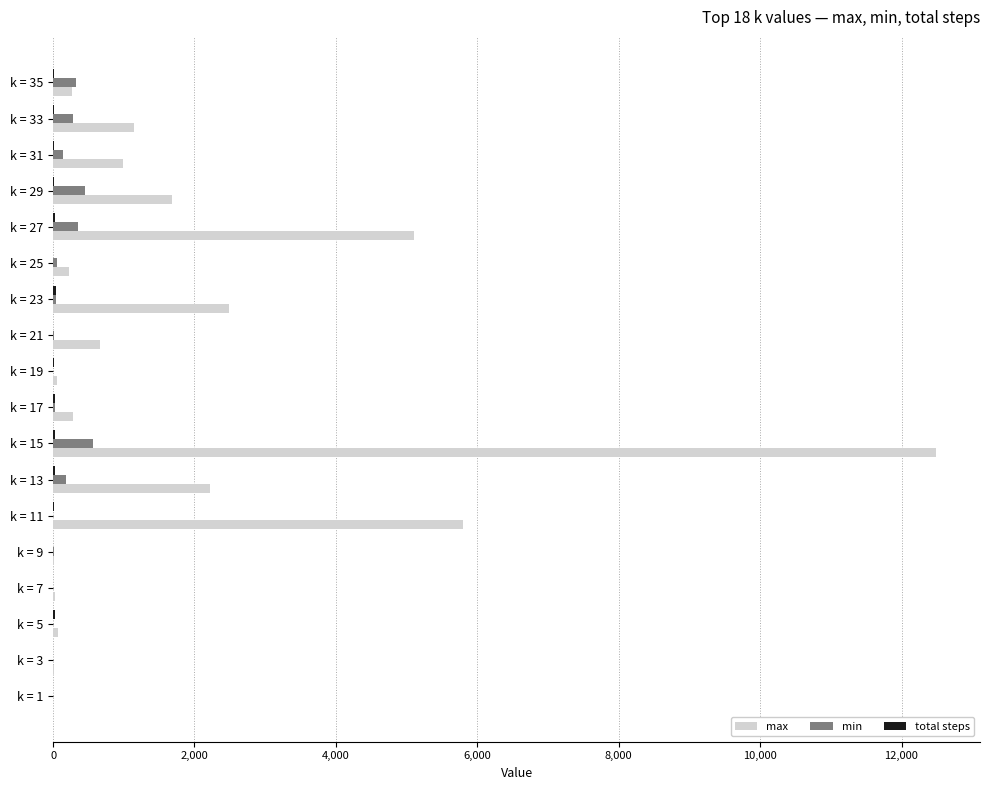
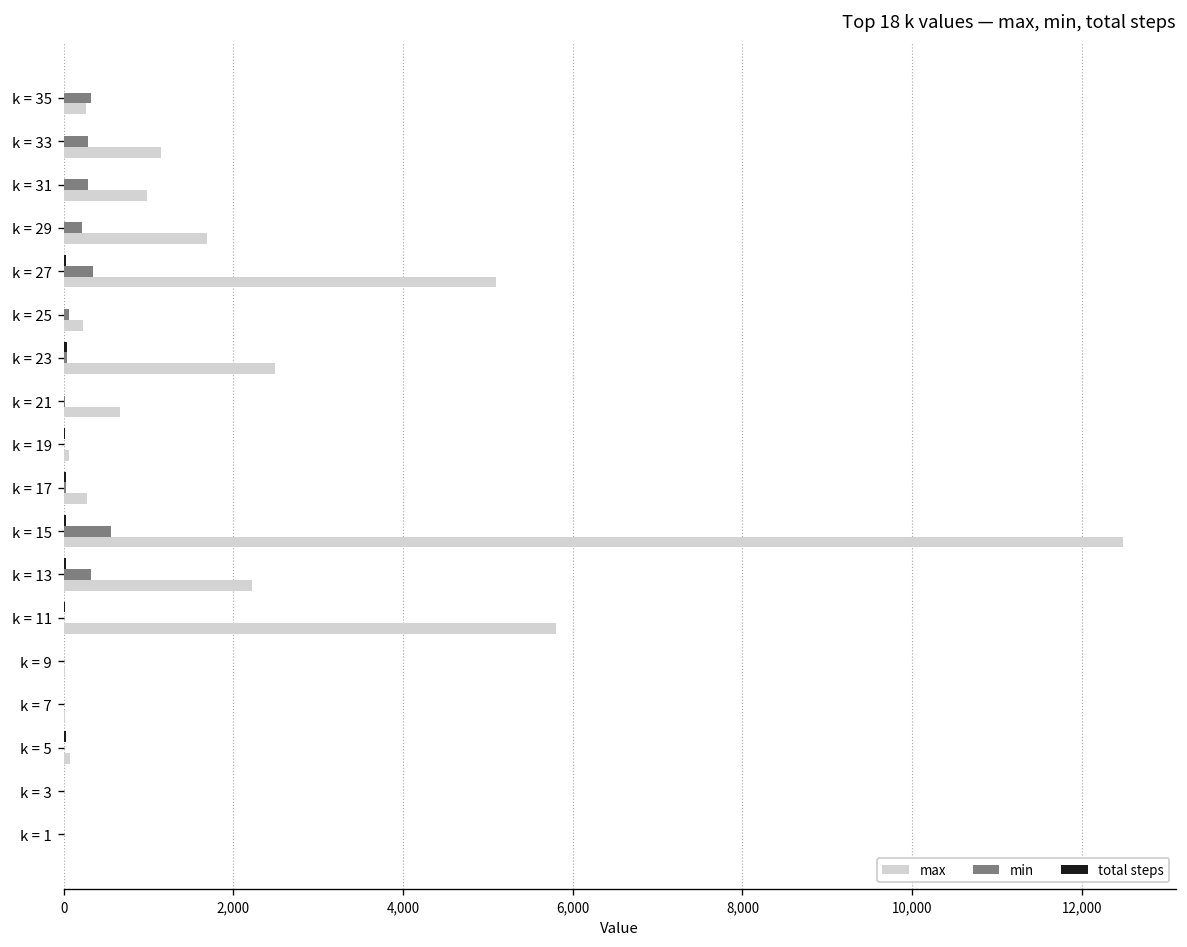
min, k = 31: 100 -> 300
min, k = 29: 400 -> 200
min, k = 13: 200 -> 300
